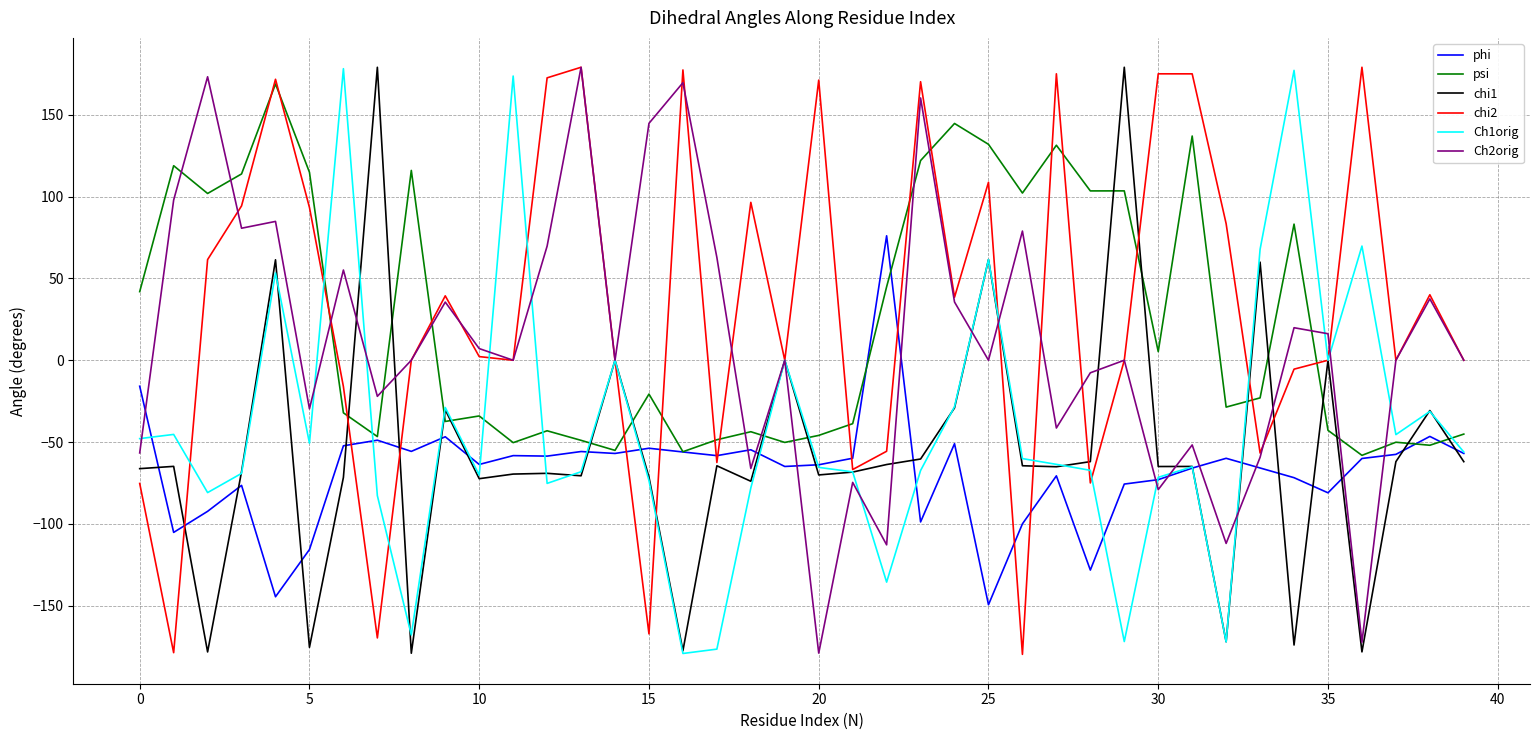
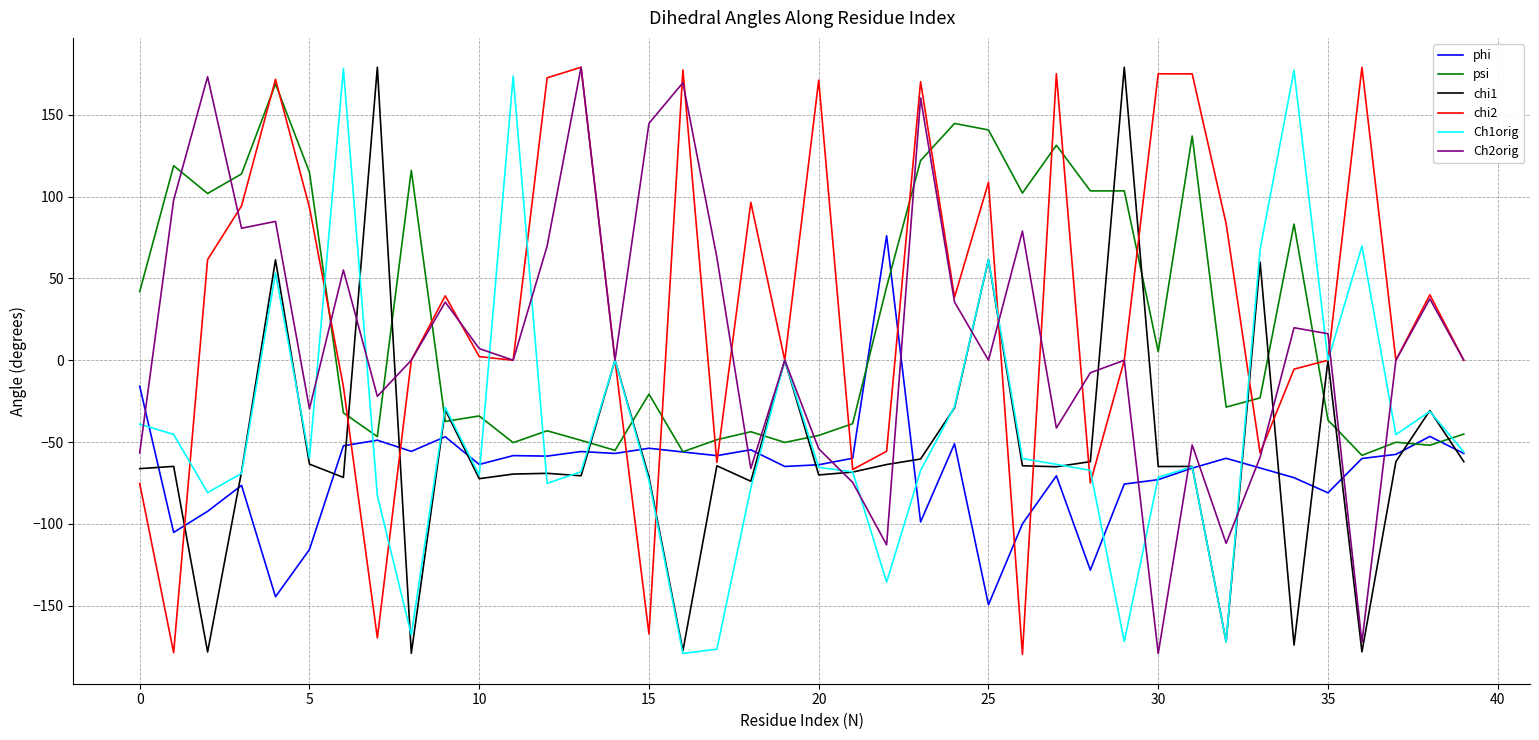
Ch1orig, 0: -48 -> -39
chi1, 5: -176 -> -64
Ch1orig, 5: -51 -> -60
Ch2orig, 20: -179 -> -54
psi, 25: 132 -> 141
Ch2orig, 30: -79 -> -179
psi, 35: -43 -> -37
